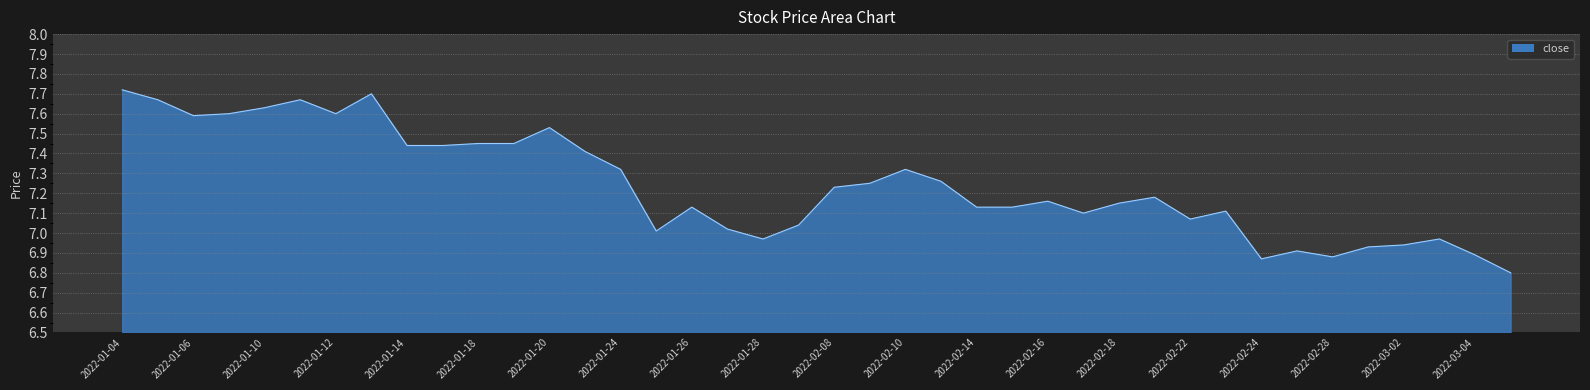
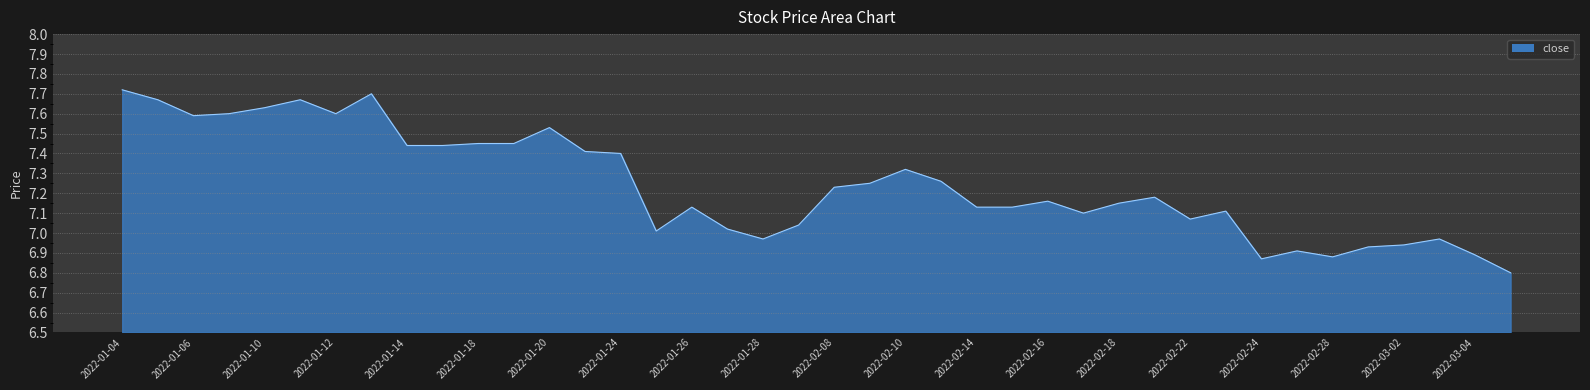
2022-01-24: 7.32 -> 7.40
